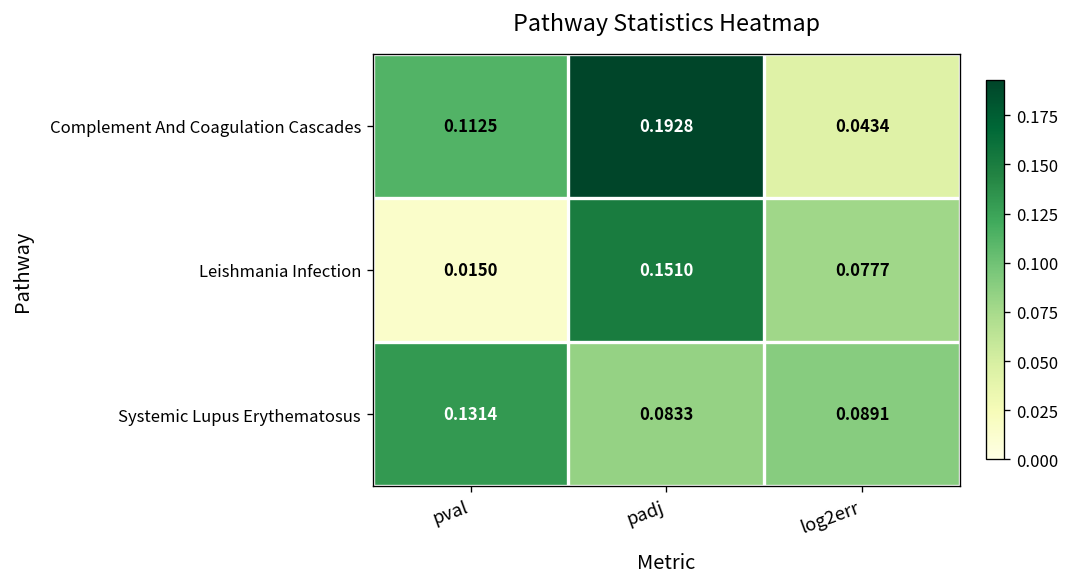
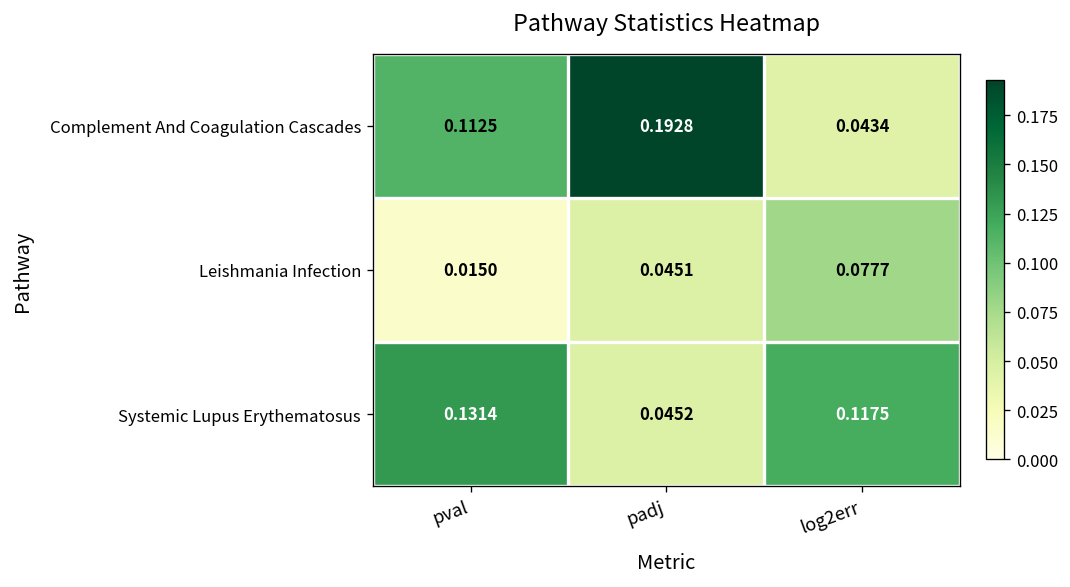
Leishmania Infection, padj: 0.1510 -> 0.0451
Systemic Lupus Erythematosus, padj: 0.0833 -> 0.0452
Systemic Lupus Erythematosus, log2err: 0.0891 -> 0.1175
